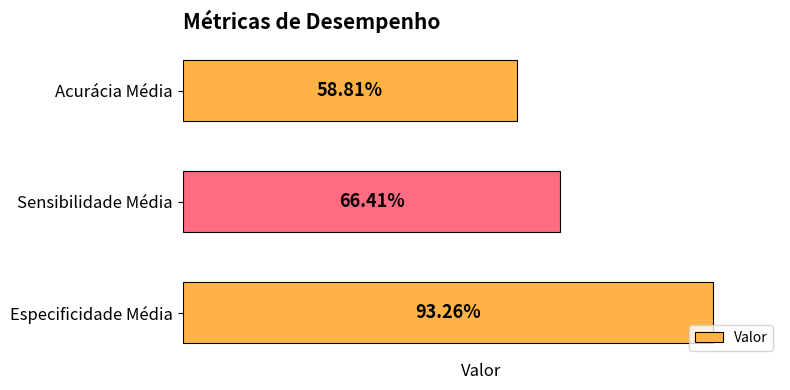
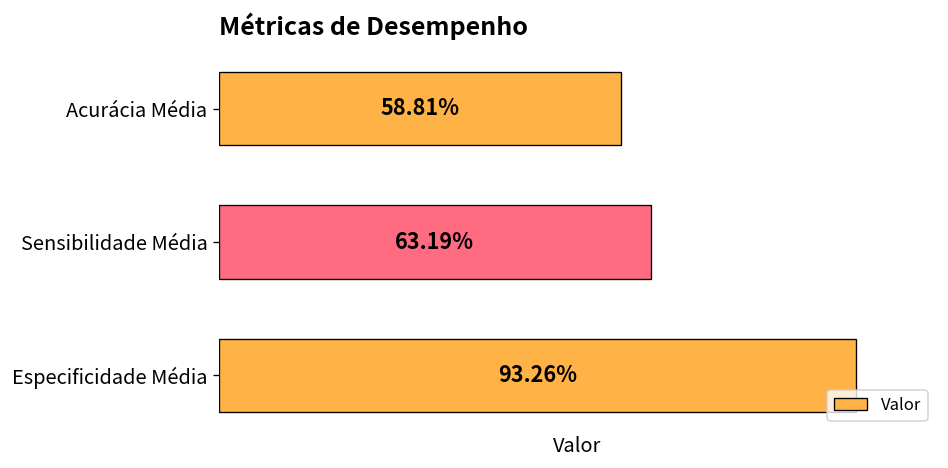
Sensibilidade Média: 66.41% -> 63.19%
